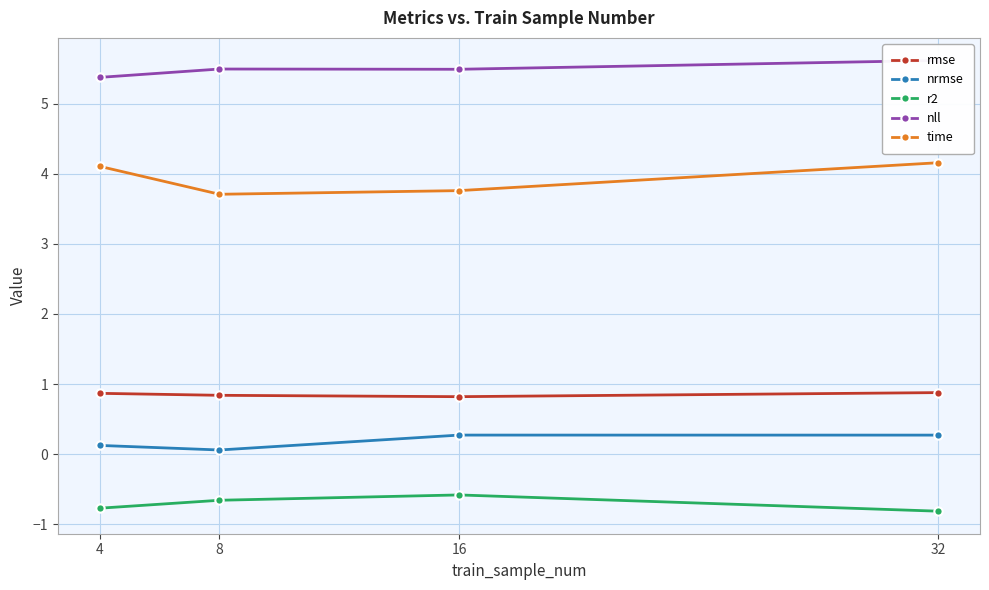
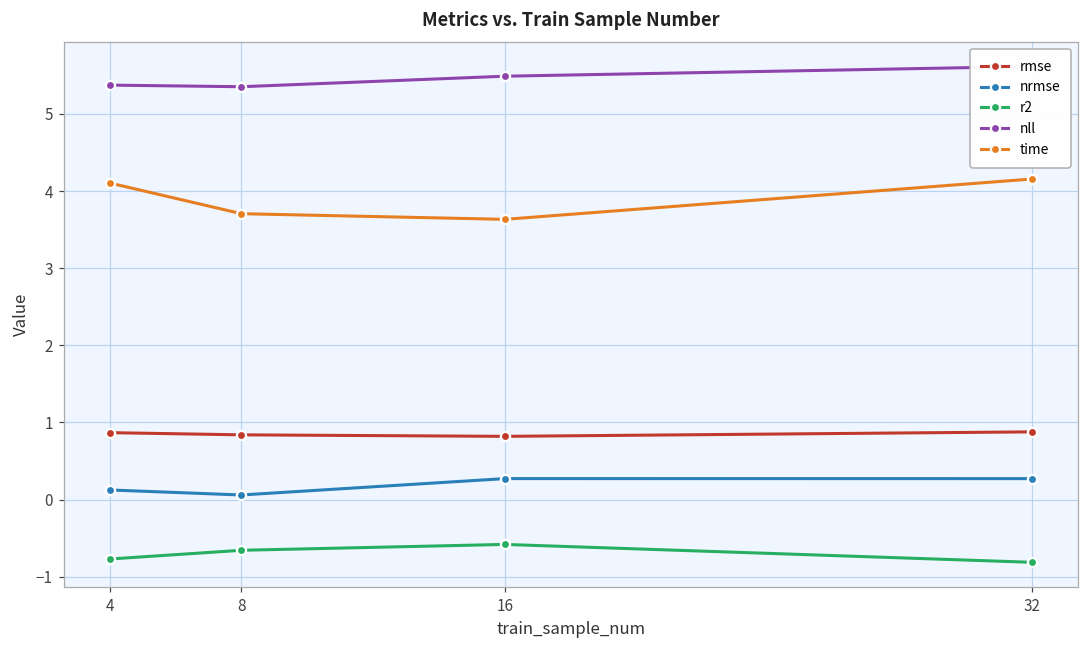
nll, 8: 5.5 -> 5.4
time, 16: 3.8 -> 3.6
